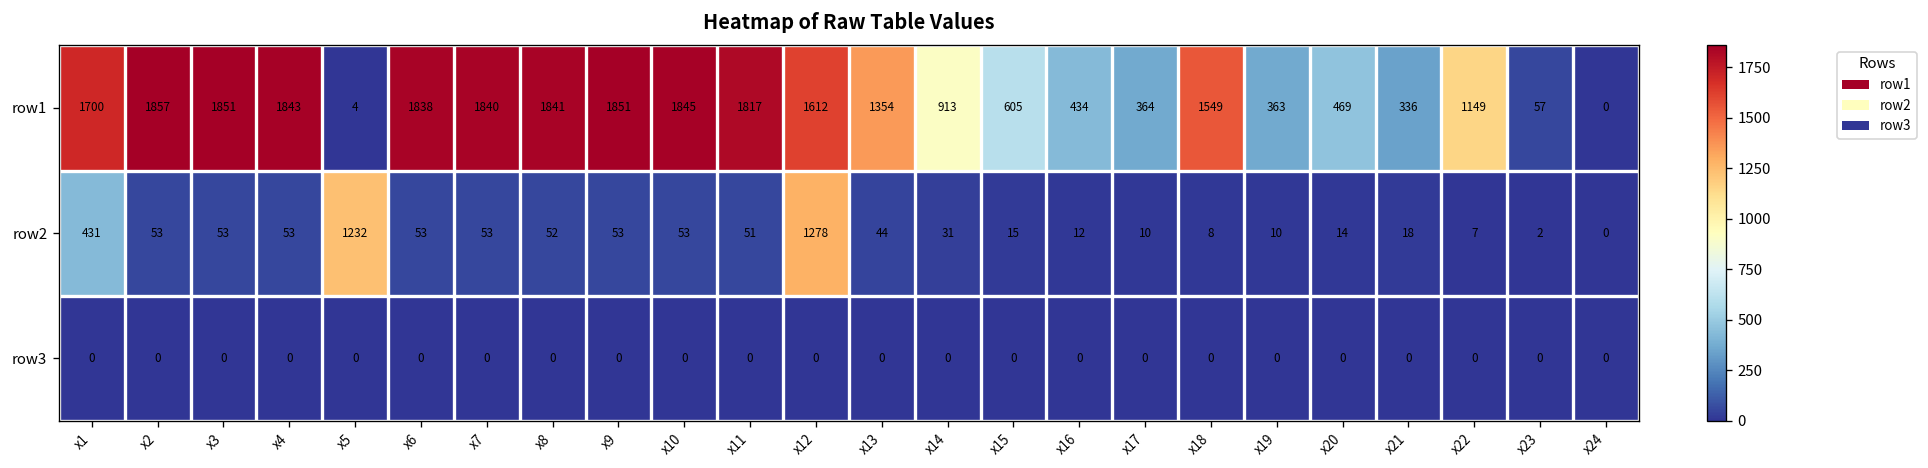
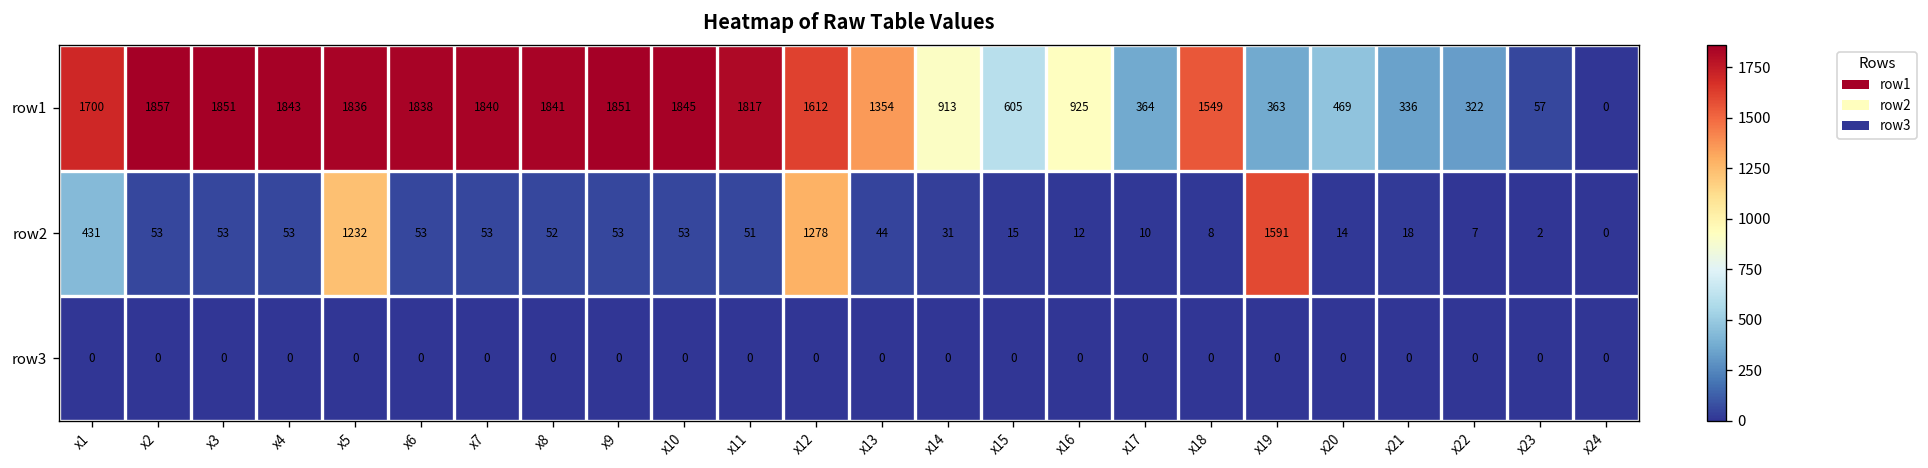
row1, x5: 4 -> 1836
row1, x16: 434 -> 925
row1, x22: 1149 -> 322
row2, x19: 10 -> 1591
